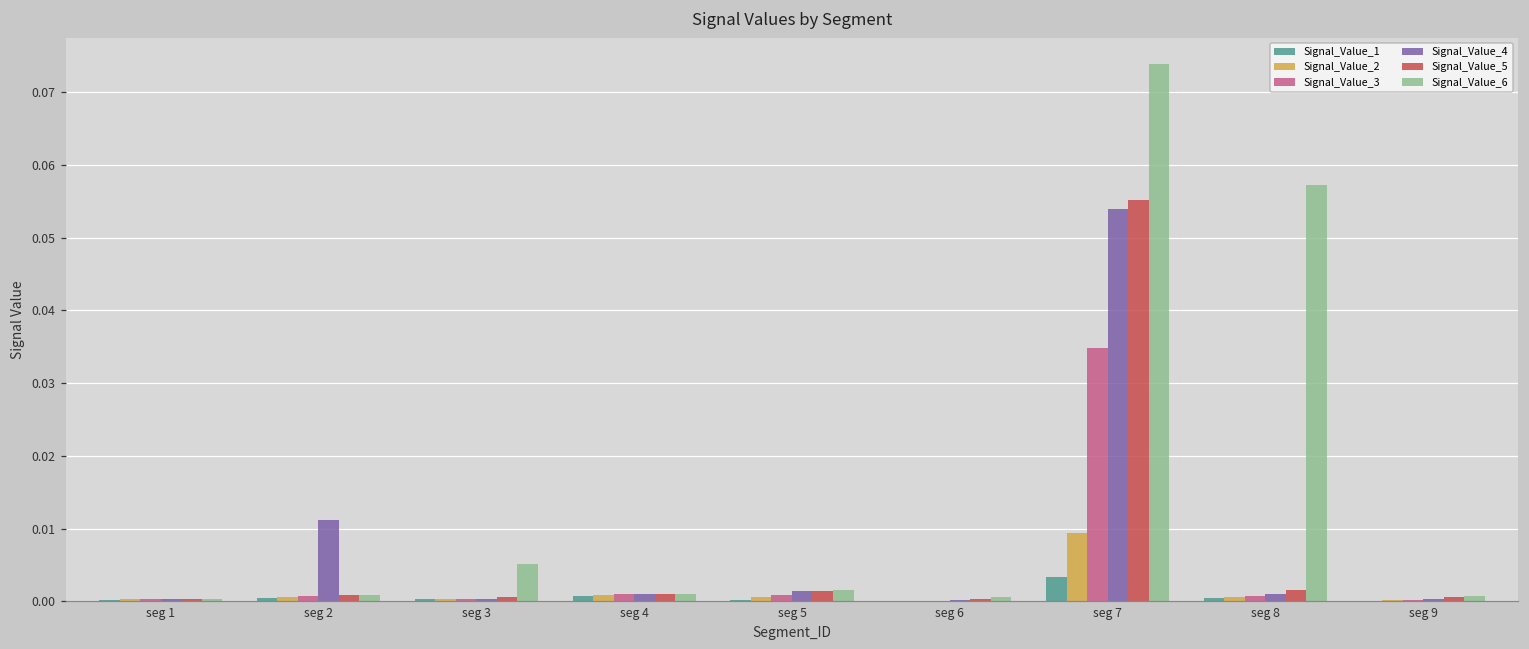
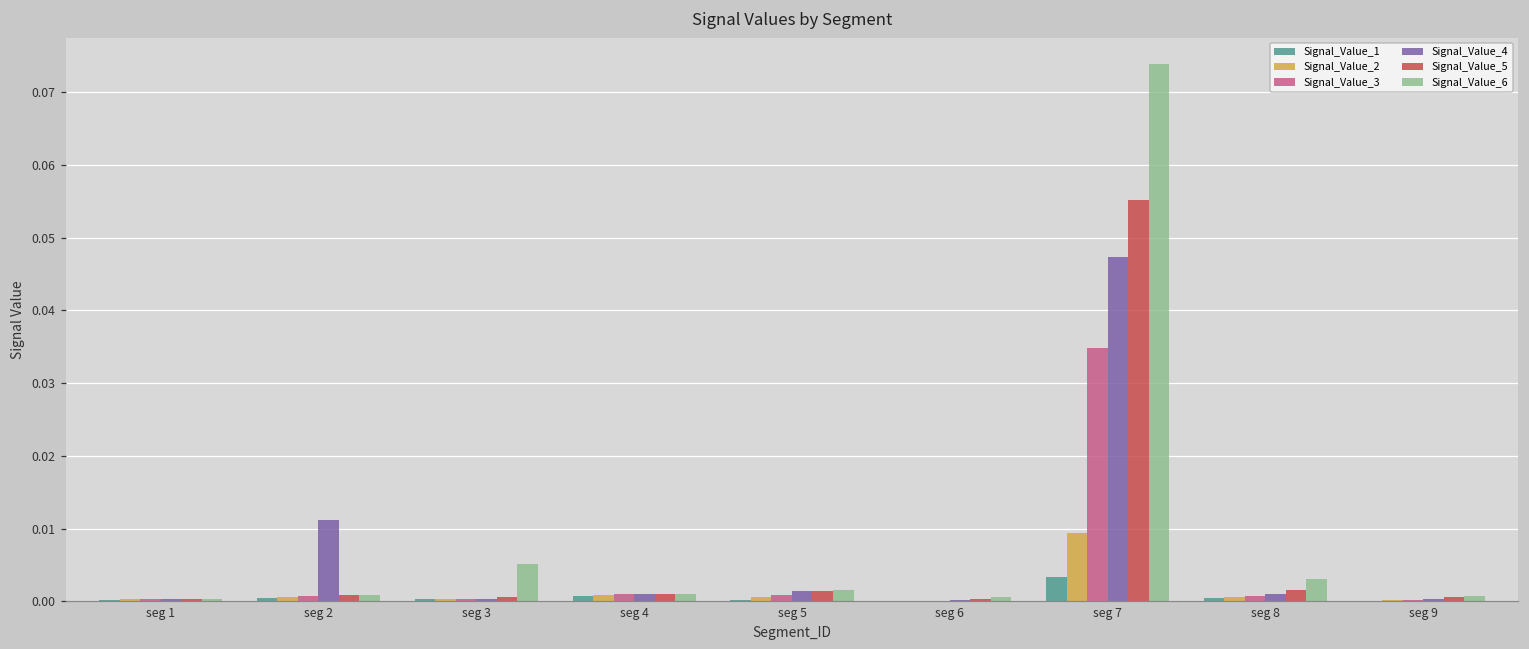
Signal_Value_4, seg 7: 0.054 -> 0.047
Signal_Value_6, seg 8: 0.057 -> 0.003
